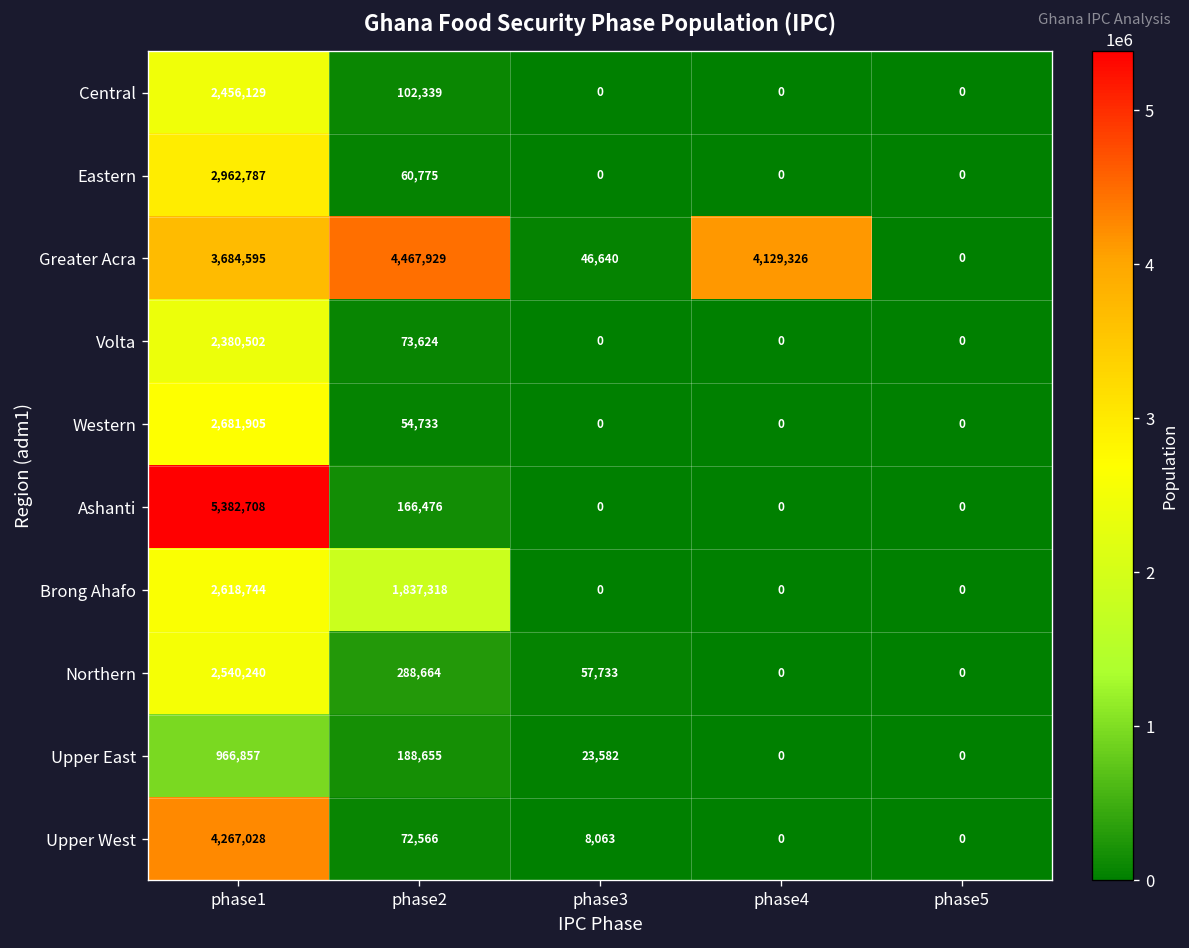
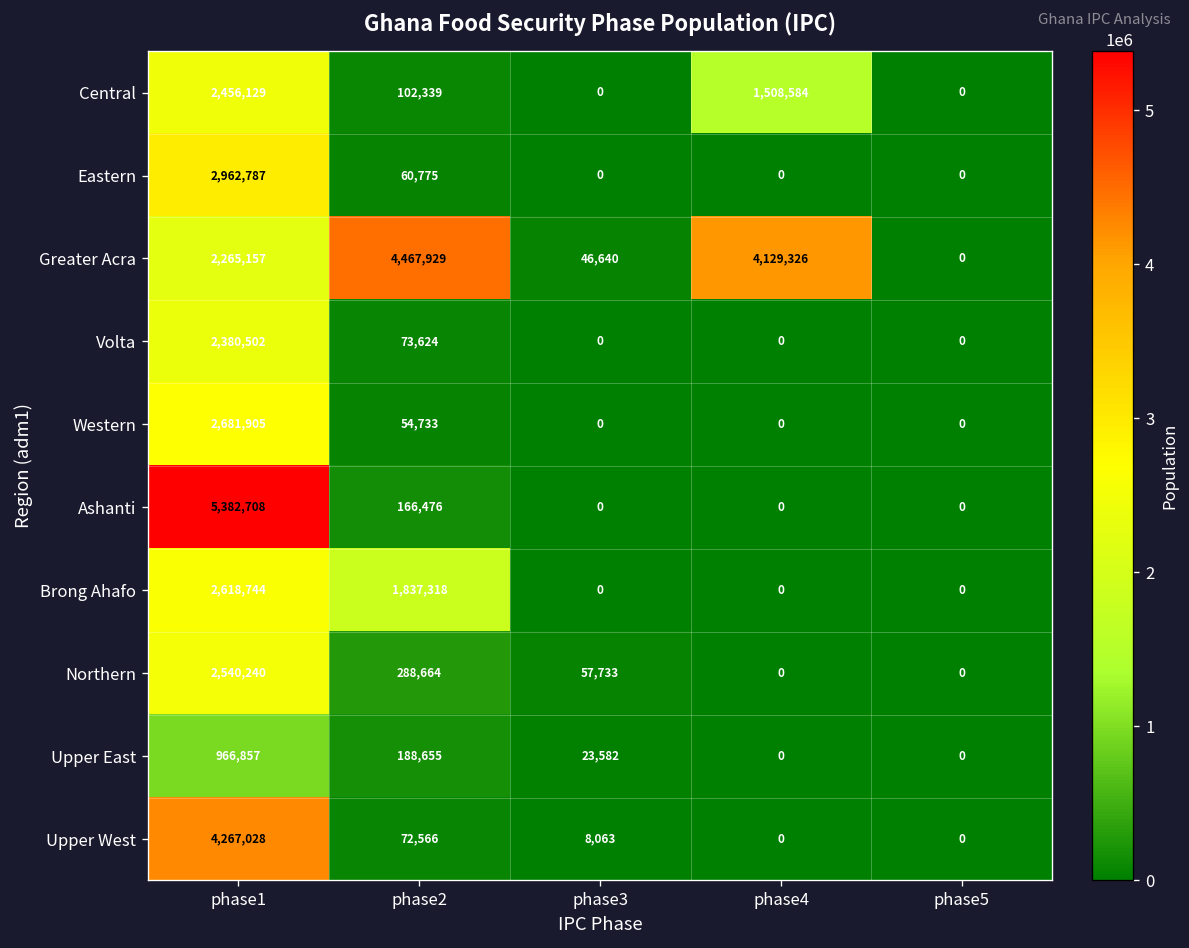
Central, phase4: 0 -> 1,508,584
Greater Acra, phase1: 3,684,595 -> 2,265,157
